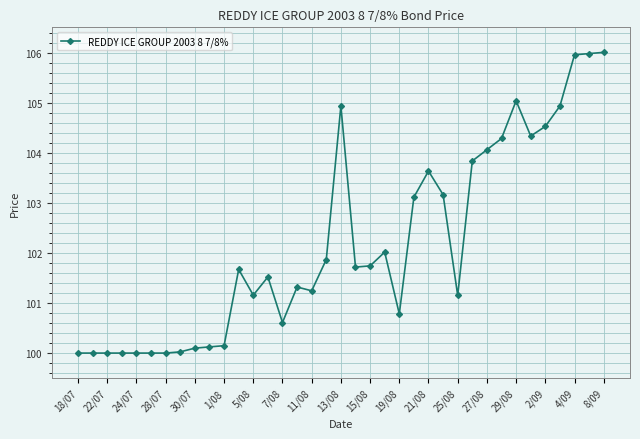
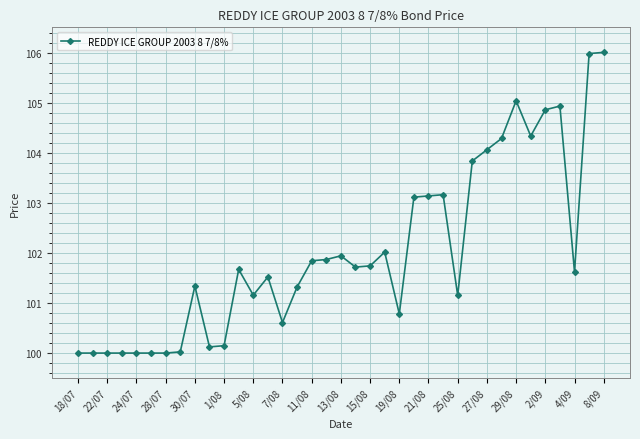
30/07: 100.1 -> 101.3
11/08: 101.2 -> 101.8
13/08: 104.9 -> 101.9
21/08: 103.6 -> 103.1
2/09: 104.5 -> 104.9
4/09: 106.0 -> 101.6
